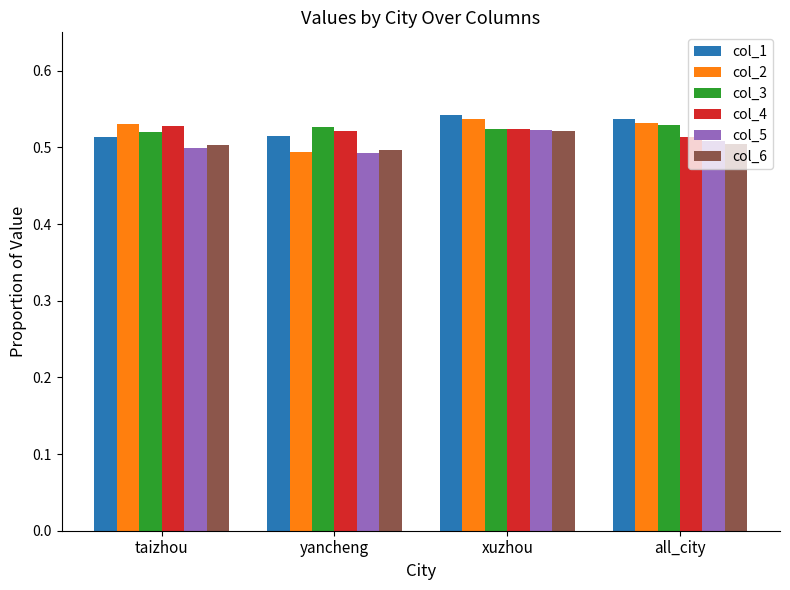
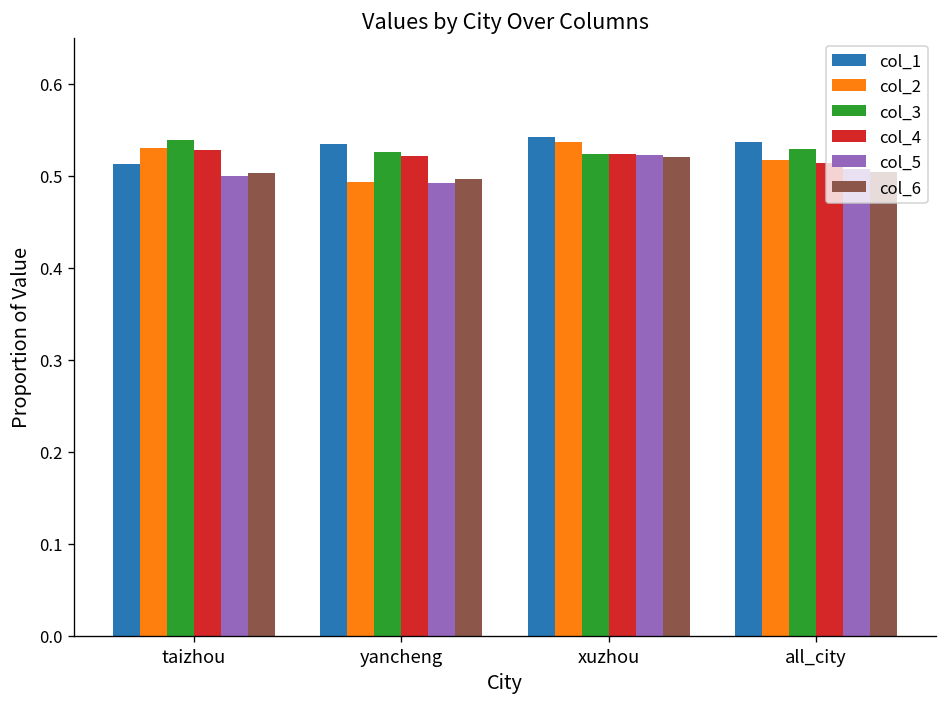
col_3, taizhou: 0.52 -> 0.54
col_1, yancheng: 0.52 -> 0.53
col_2, all_city: 0.53 -> 0.52
